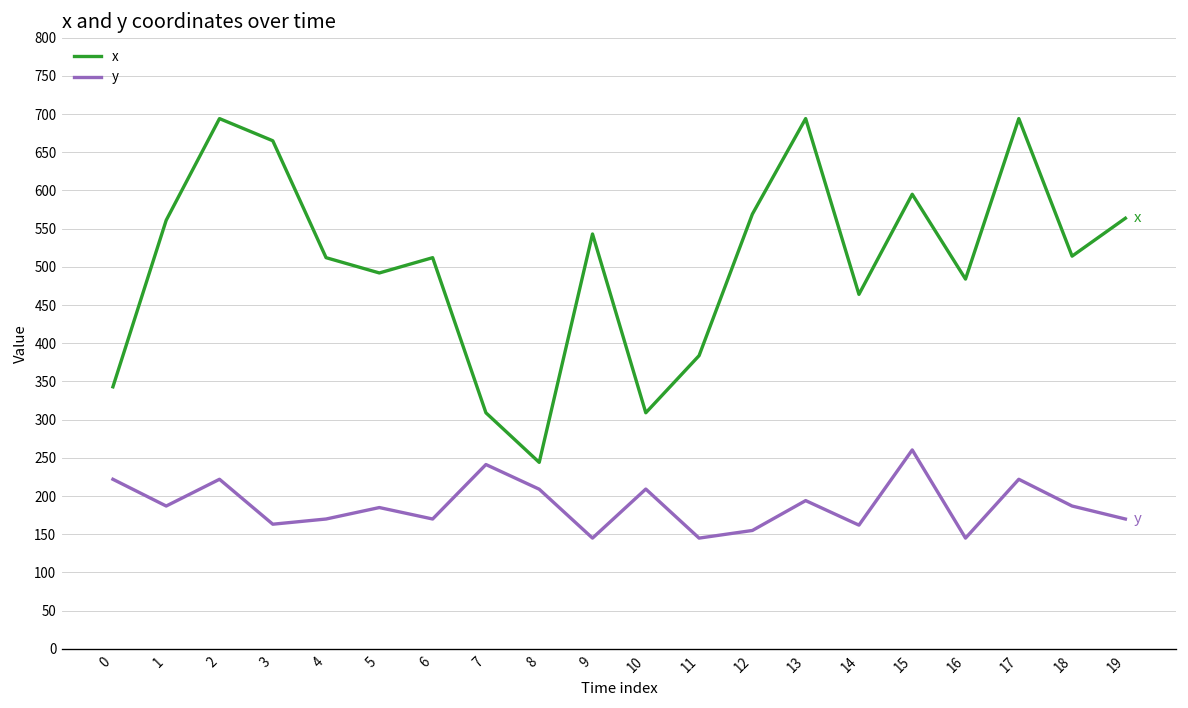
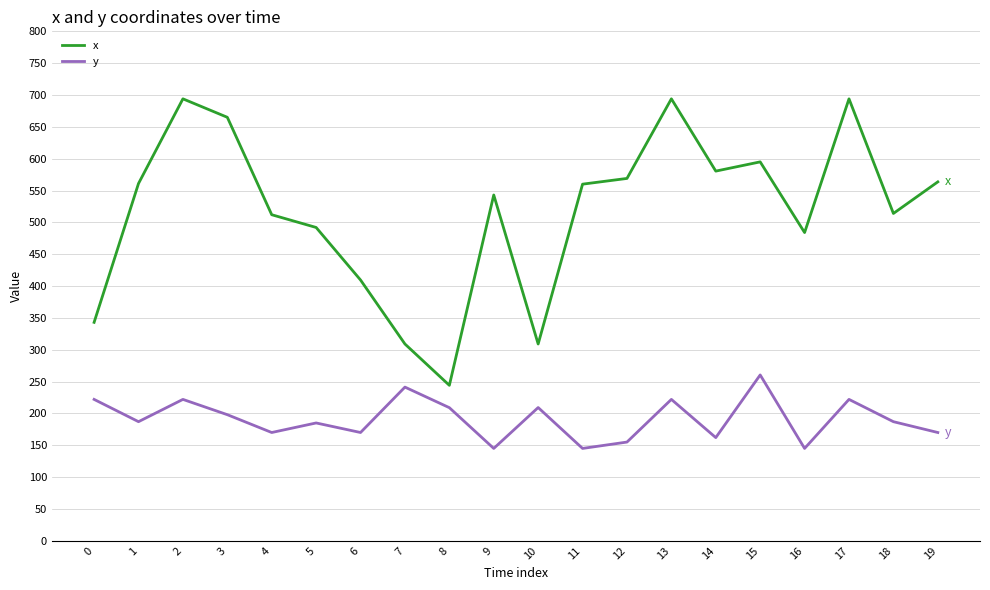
y, 3: 160 -> 200
x, 6: 510 -> 410
x, 11: 380 -> 560
y, 13: 190 -> 220
x, 14: 460 -> 580
